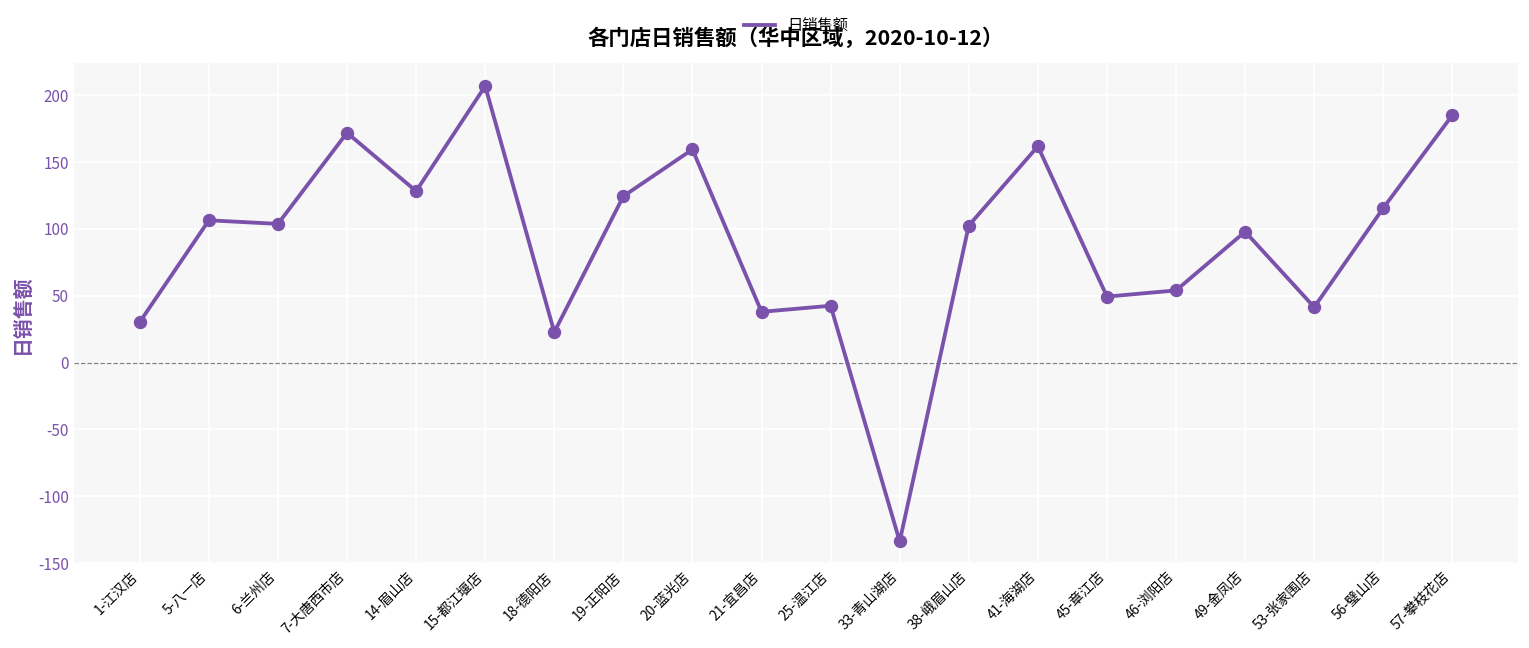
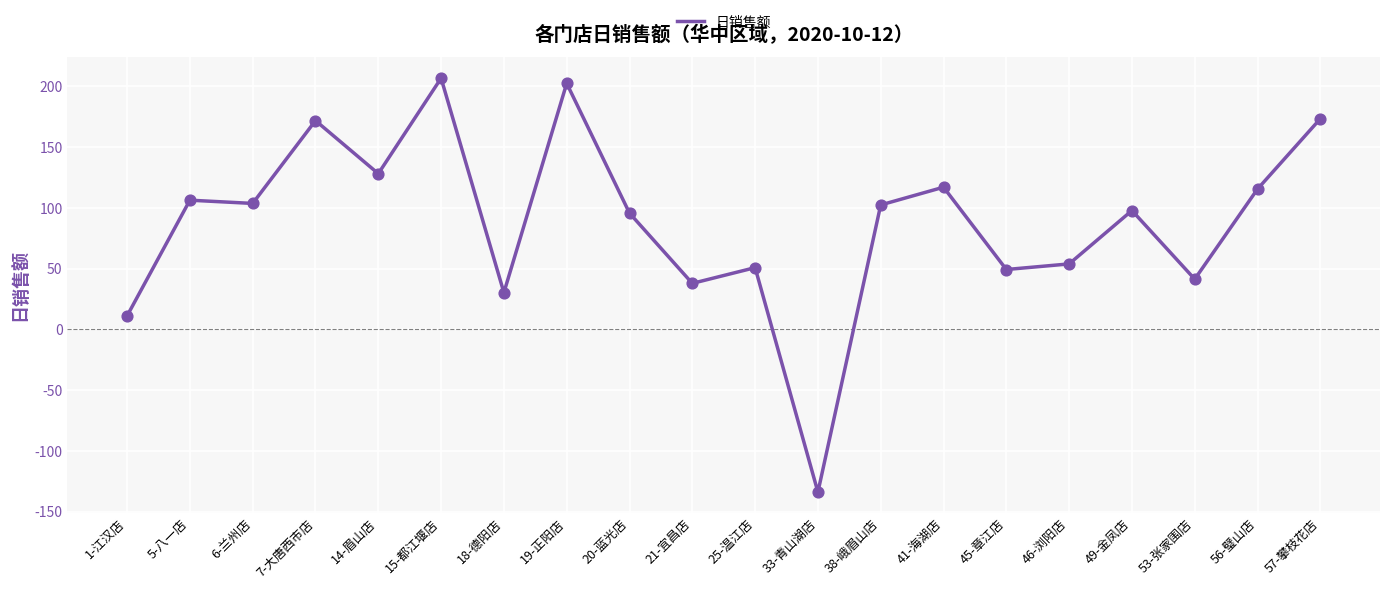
1-江汉店: 30 -> 11
18-德阳店: 23 -> 30
19-正阳店: 124 -> 203
20-蓝光店: 159 -> 96
25-温江店: 42 -> 51
41-海湖店: 162 -> 117
57-攀枝花店: 185 -> 173
